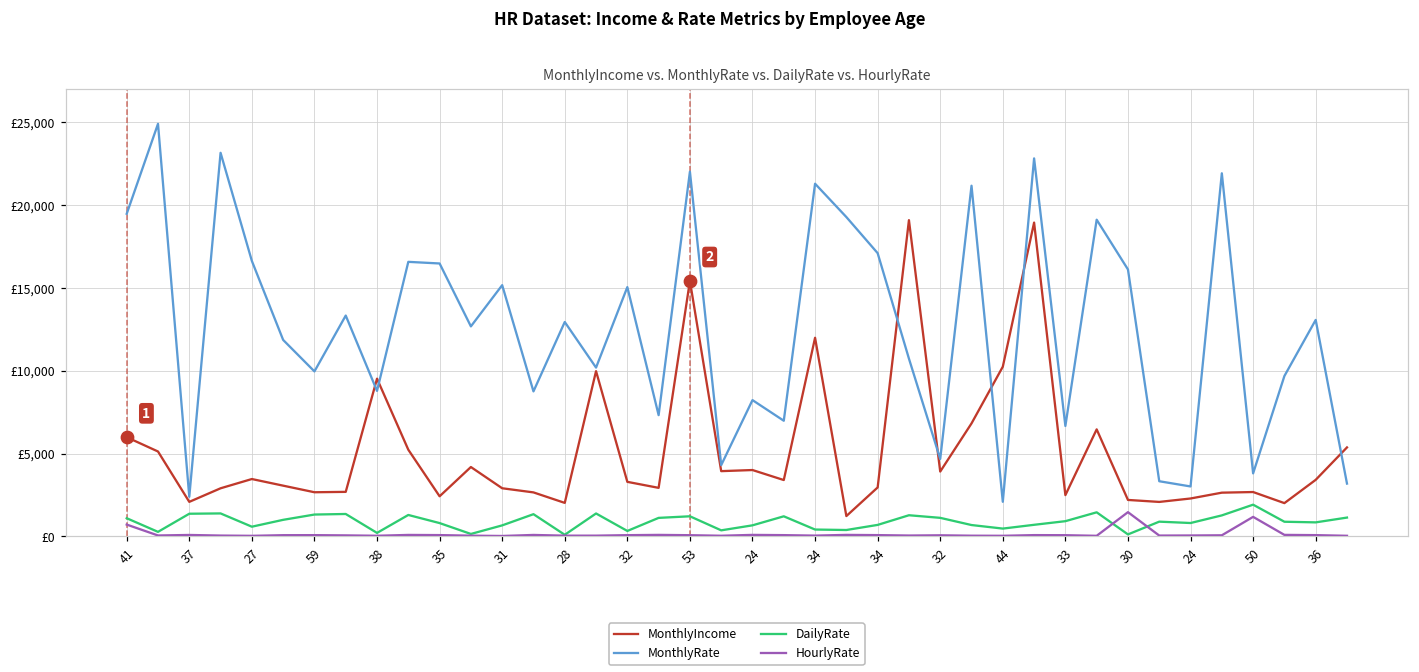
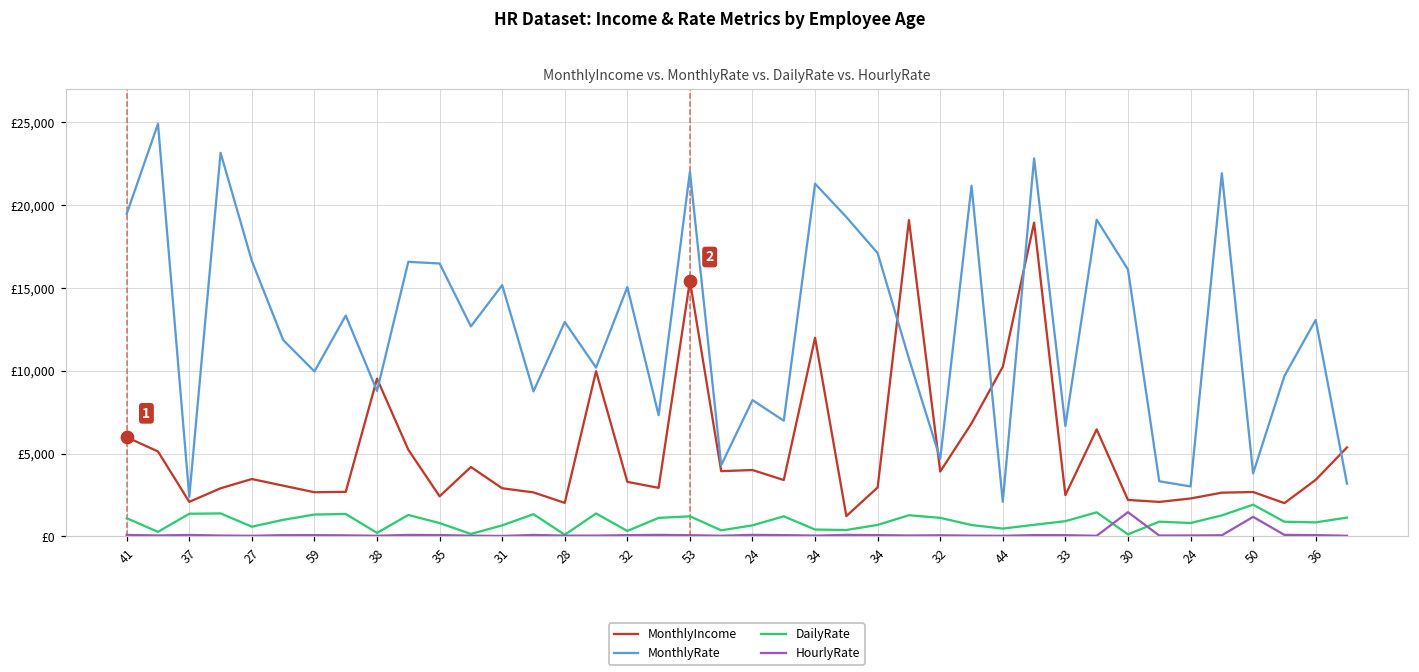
HourlyRate, 41: £700 -> £100
